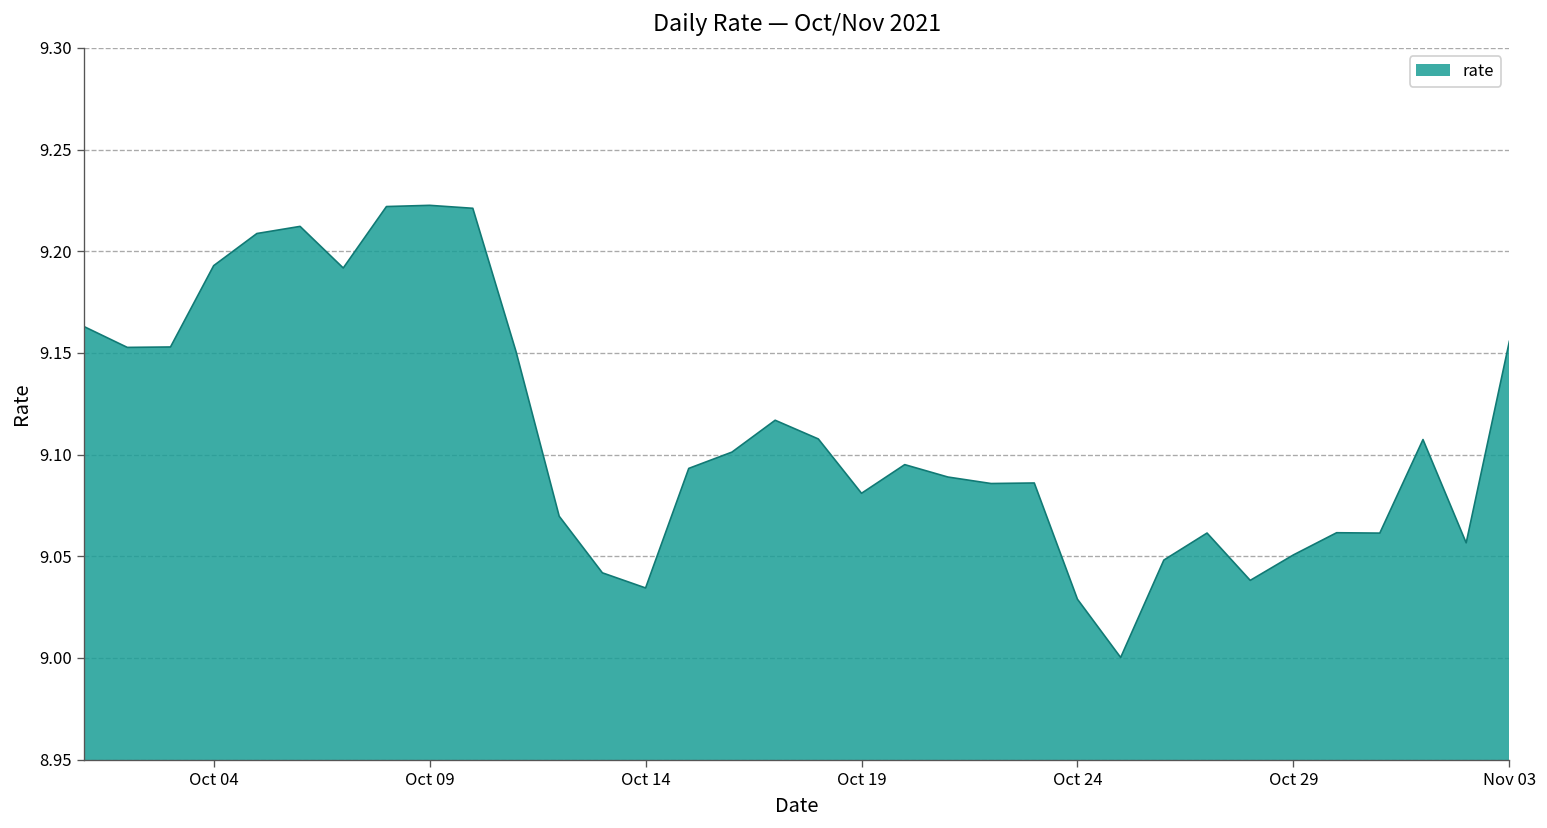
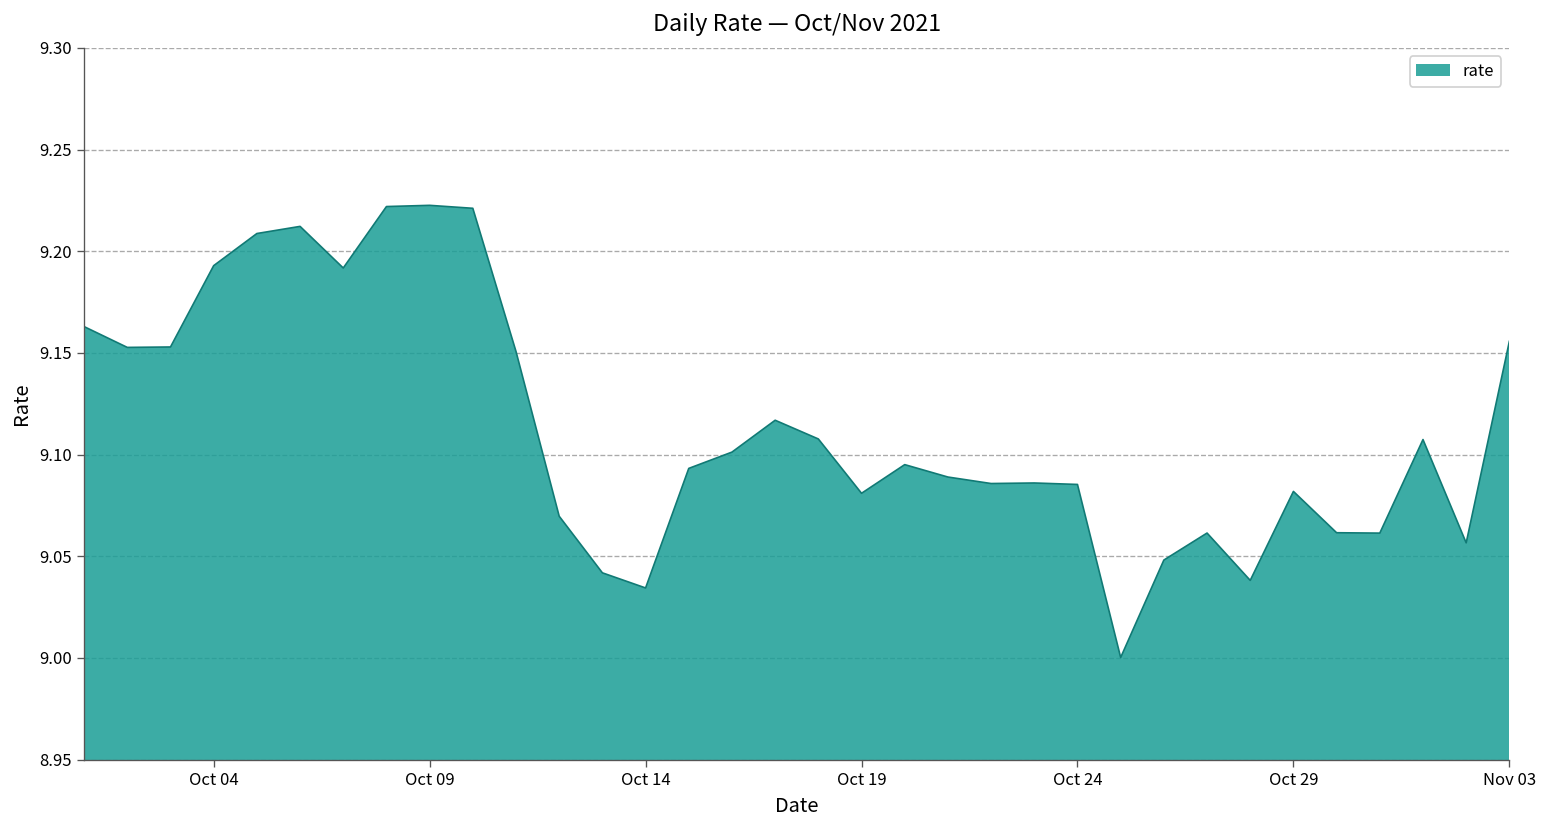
Oct 24: 9.029 -> 9.085
Oct 29: 9.051 -> 9.082
